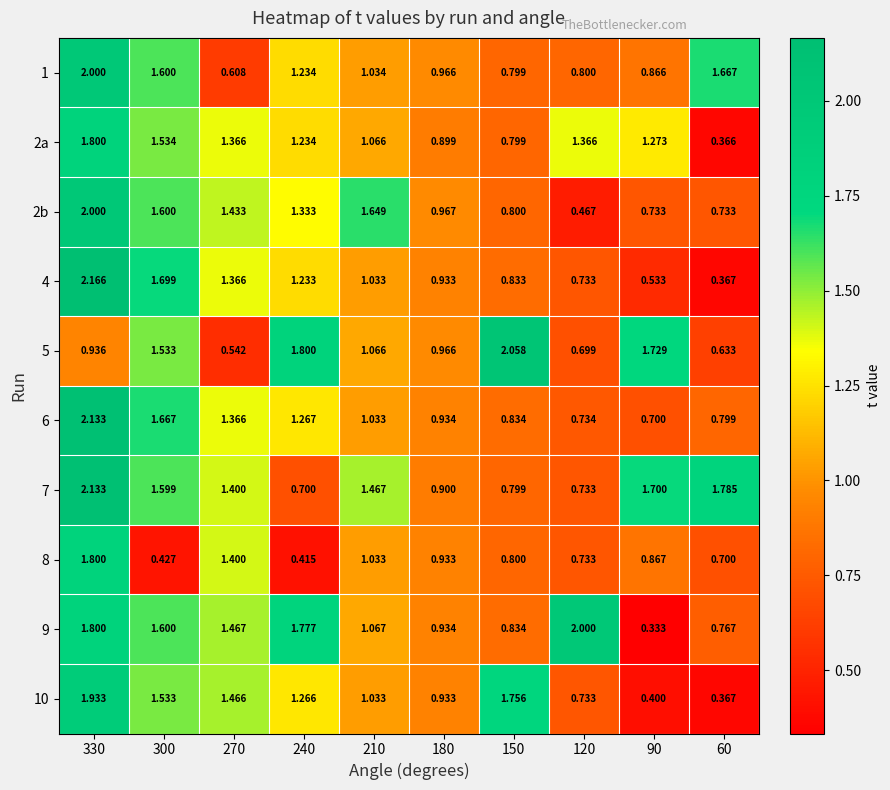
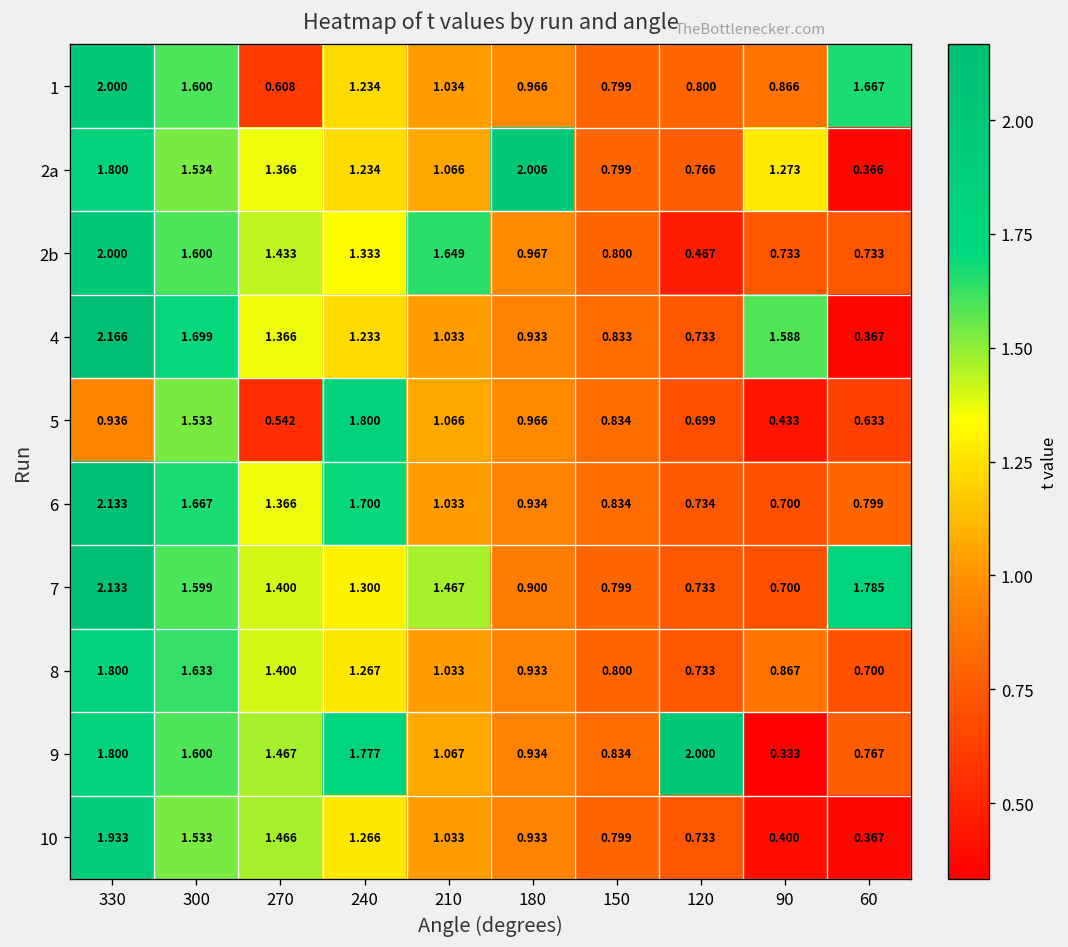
2a, 180: 0.899 -> 2.006
2a, 120: 1.366 -> 0.766
4, 90: 0.533 -> 1.588
5, 150: 2.058 -> 0.834
5, 90: 1.729 -> 0.433
6, 240: 1.267 -> 1.700
7, 240: 0.700 -> 1.300
7, 90: 1.700 -> 0.700
8, 300: 0.427 -> 1.633
8, 240: 0.415 -> 1.267
10, 150: 1.756 -> 0.799
